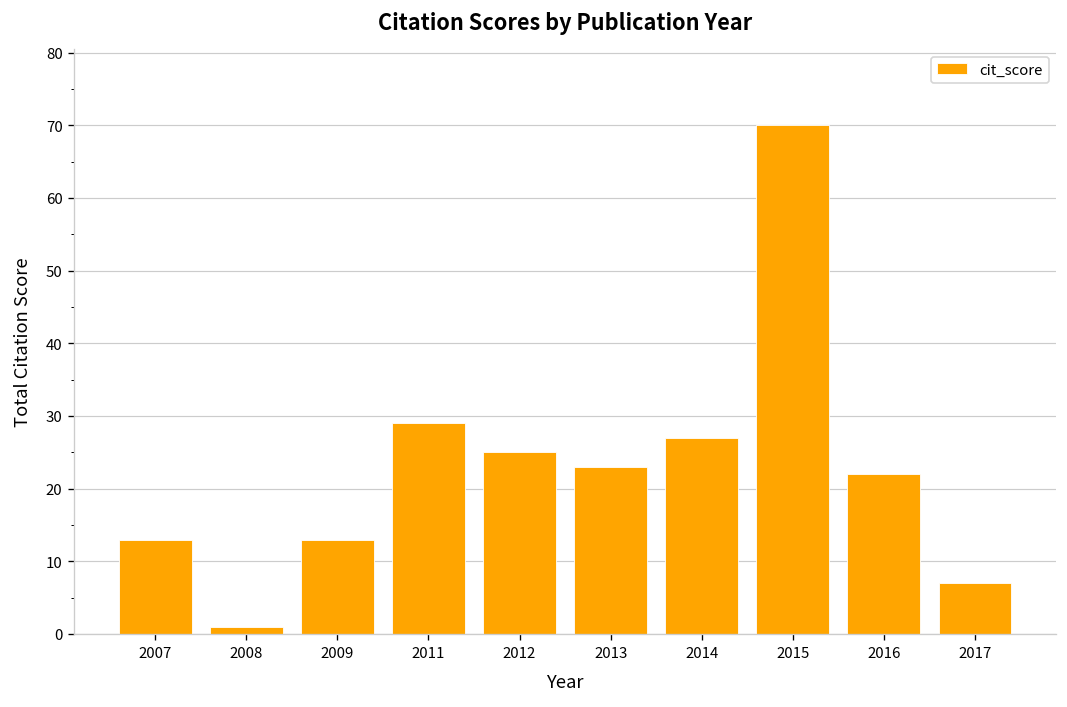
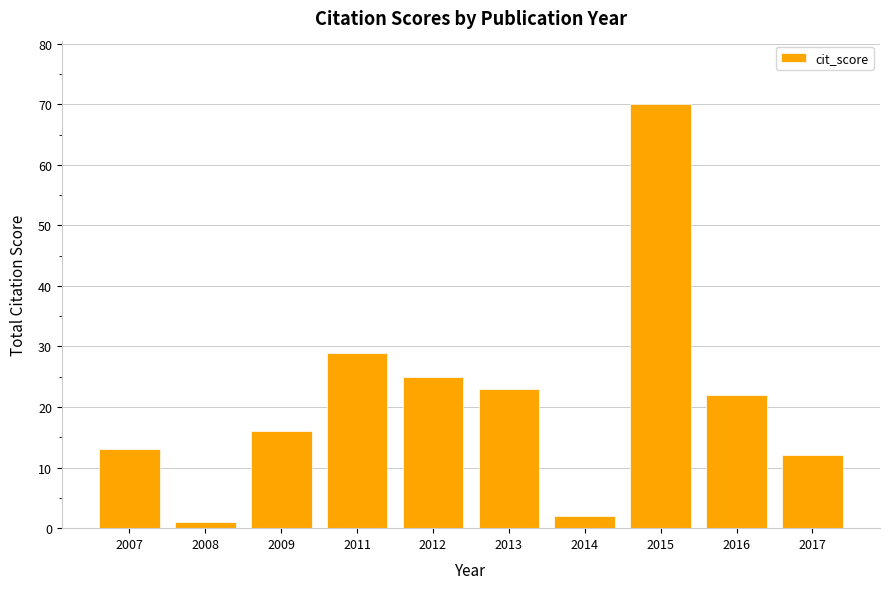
2009: 13 -> 16
2014: 27 -> 2
2017: 7 -> 12
